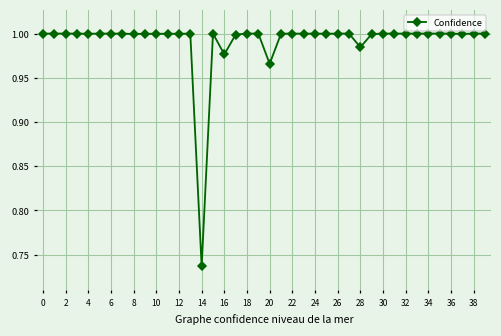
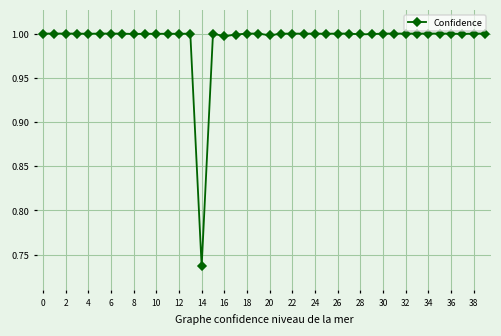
16: 0.98 -> 1.00
20: 0.97 -> 1.00
28: 0.98 -> 1.00
